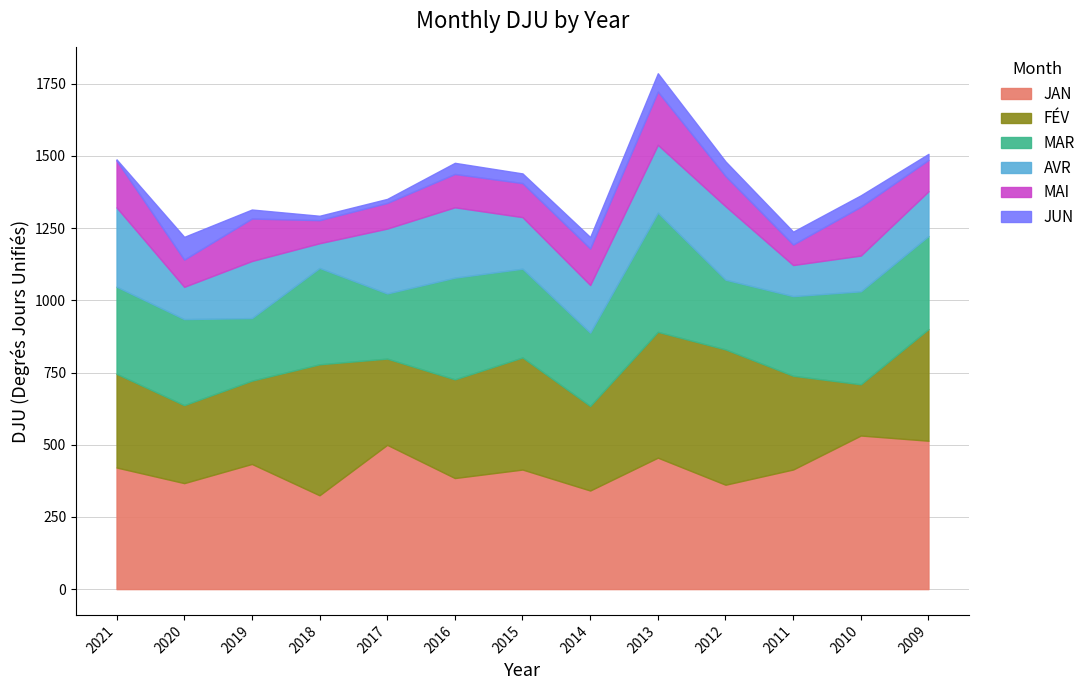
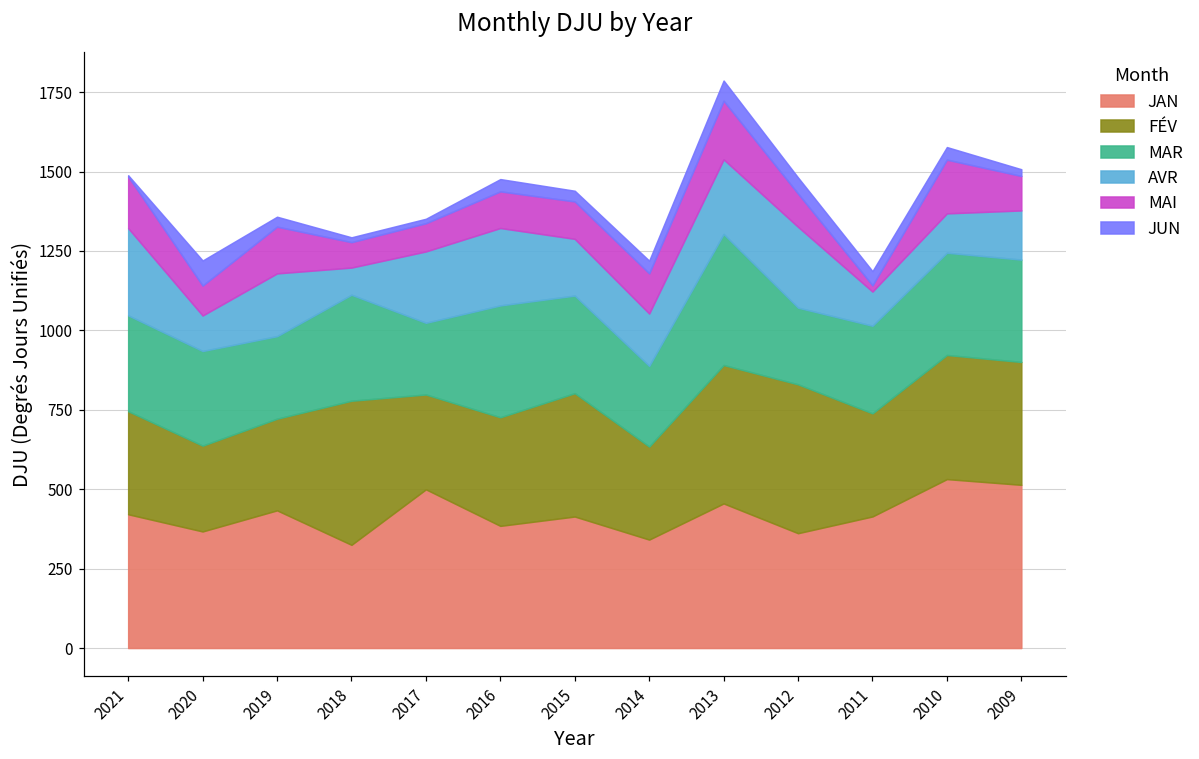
MAR, 2019: 220 -> 260
MAI, 2011: 70 -> 20
FÉV, 2010: 180 -> 390
